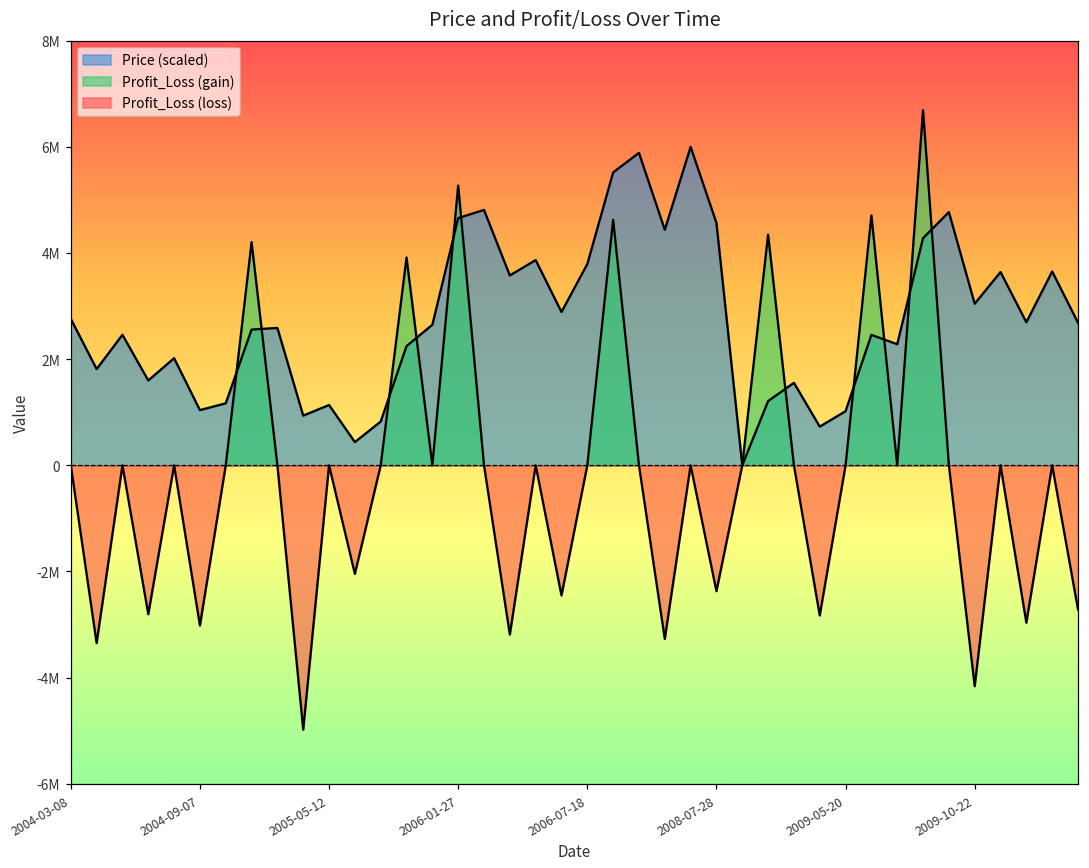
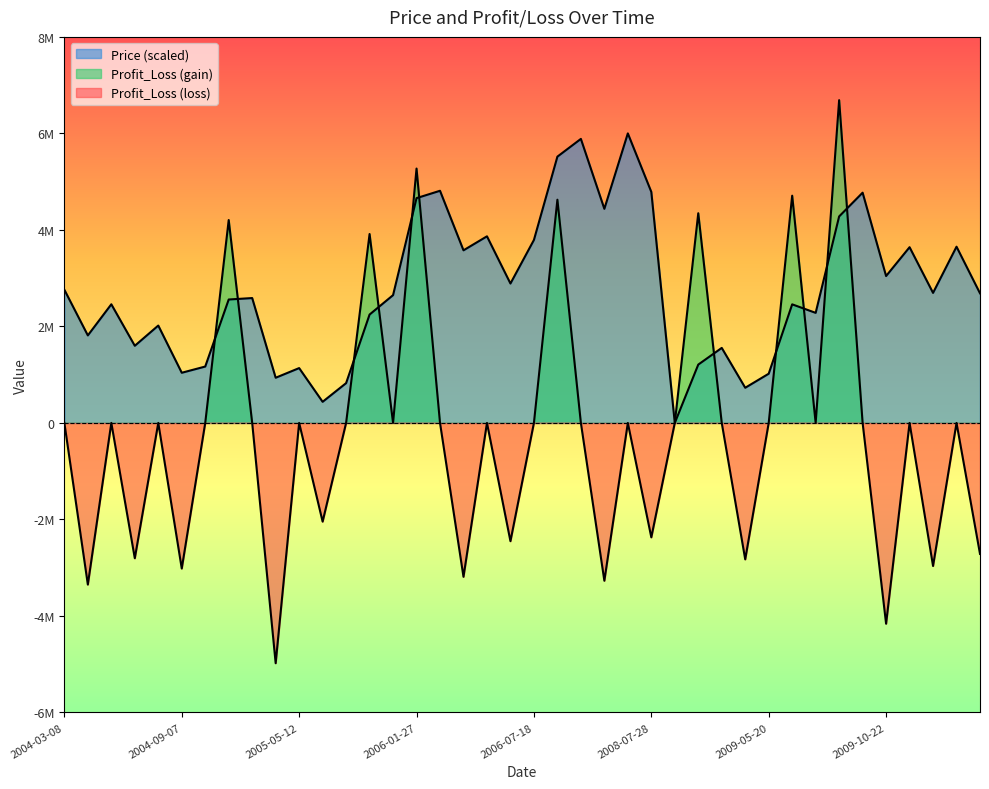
Price (scaled), 2008-07-28: 4600000 -> 4800000
